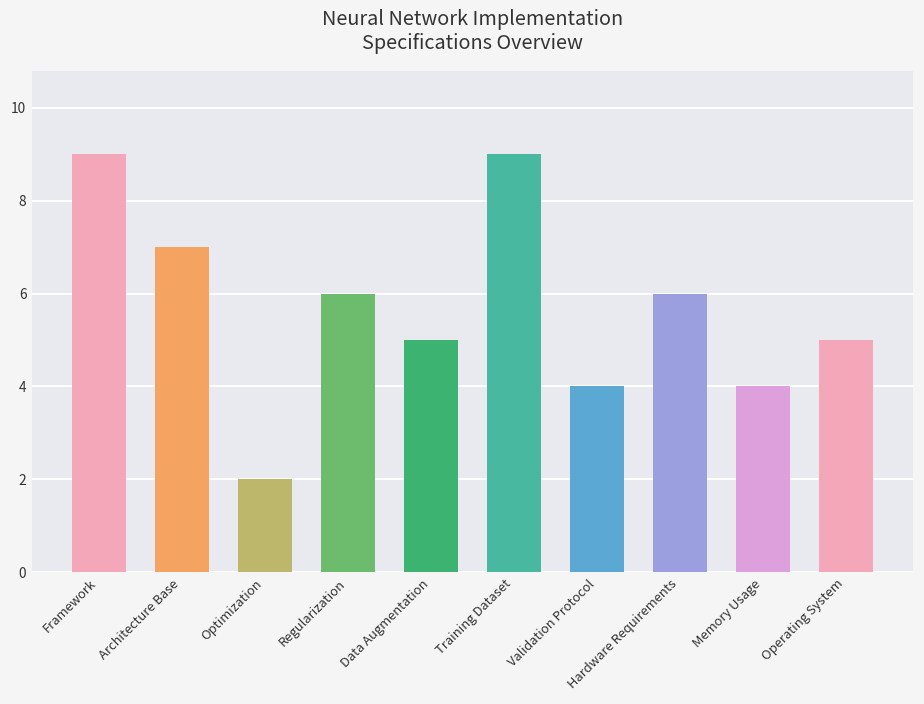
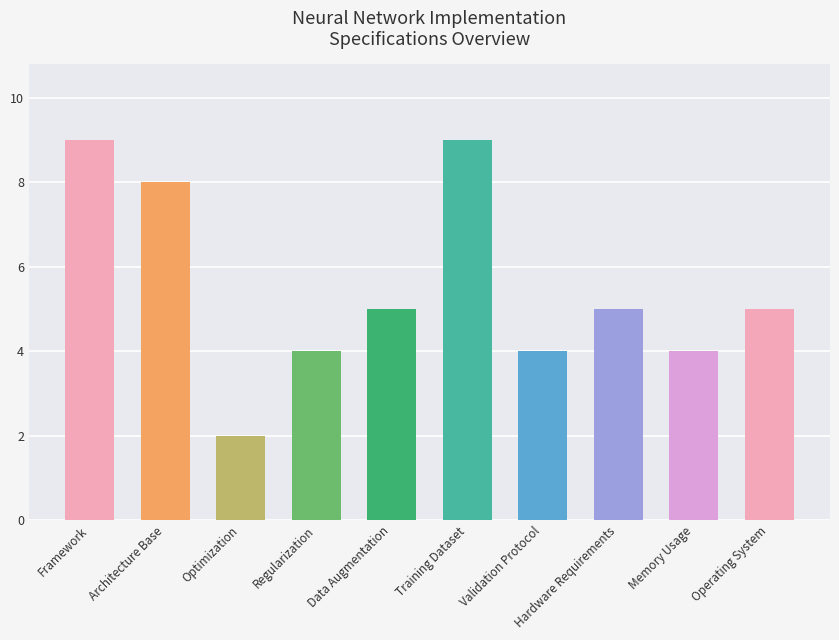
Architecture Base: 7 -> 8
Regularization: 6 -> 4
Hardware Requirements: 6 -> 5
